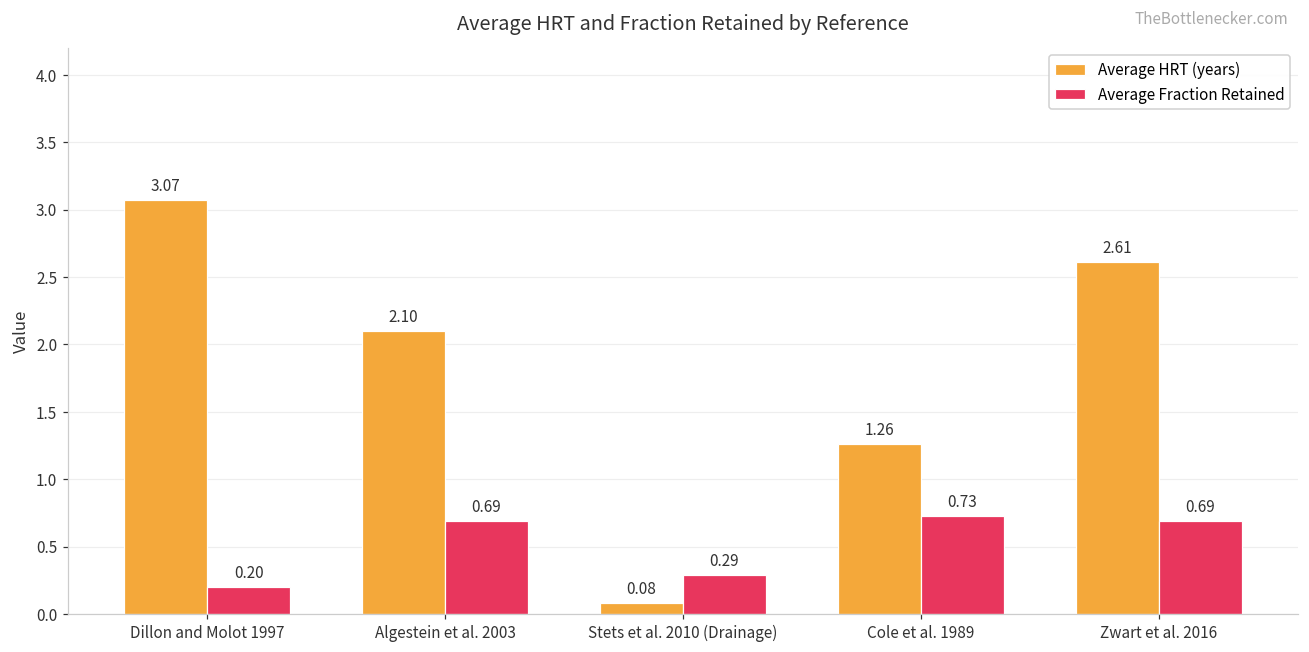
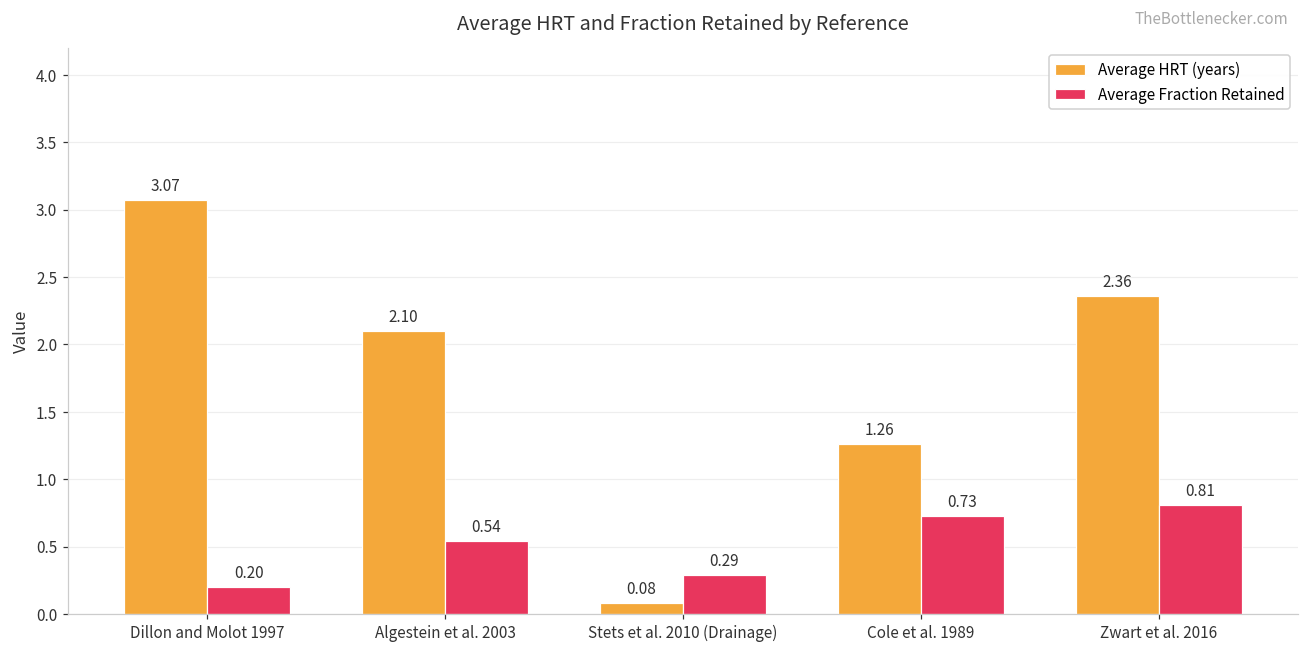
Average Fraction Retained, Algestein et al. 2003: 0.69 -> 0.54
Average HRT (years), Zwart et al. 2016: 2.61 -> 2.36
Average Fraction Retained, Zwart et al. 2016: 0.69 -> 0.81
